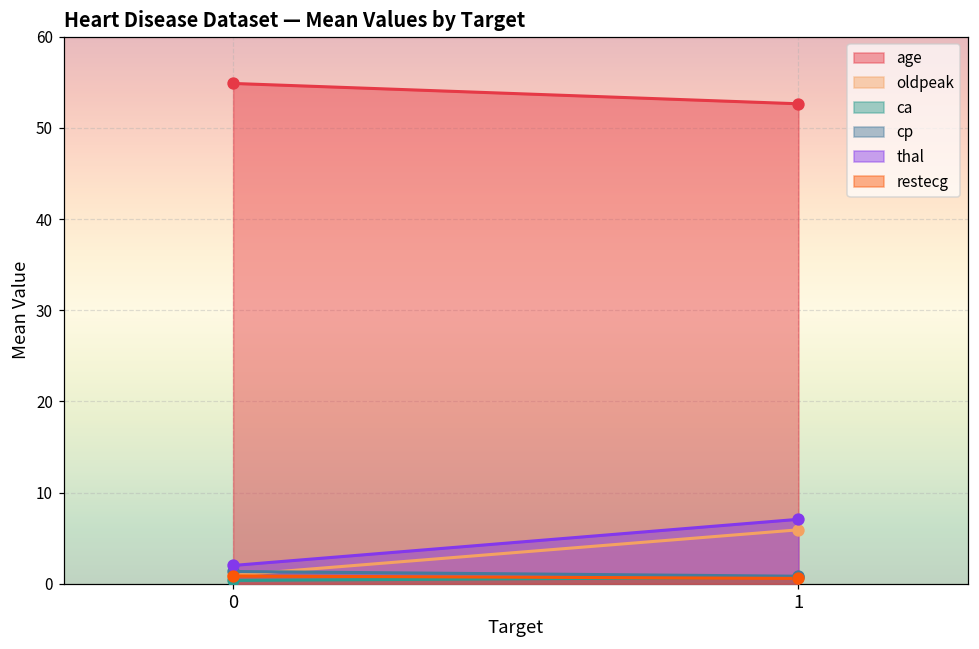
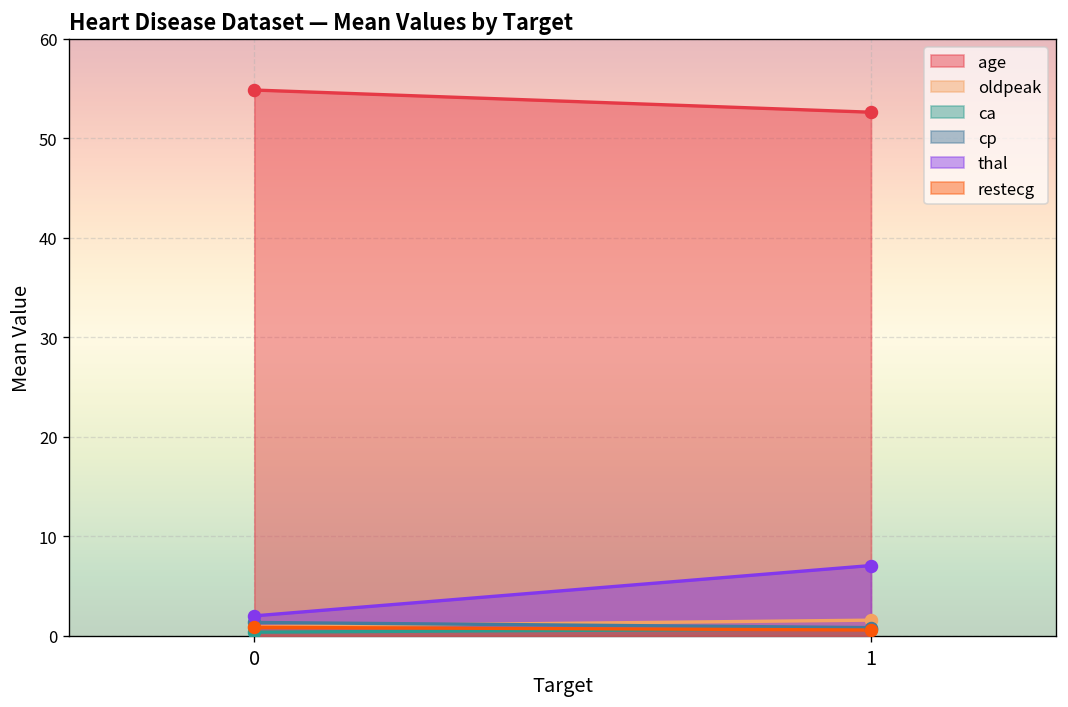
oldpeak, 1: 6 -> 2
